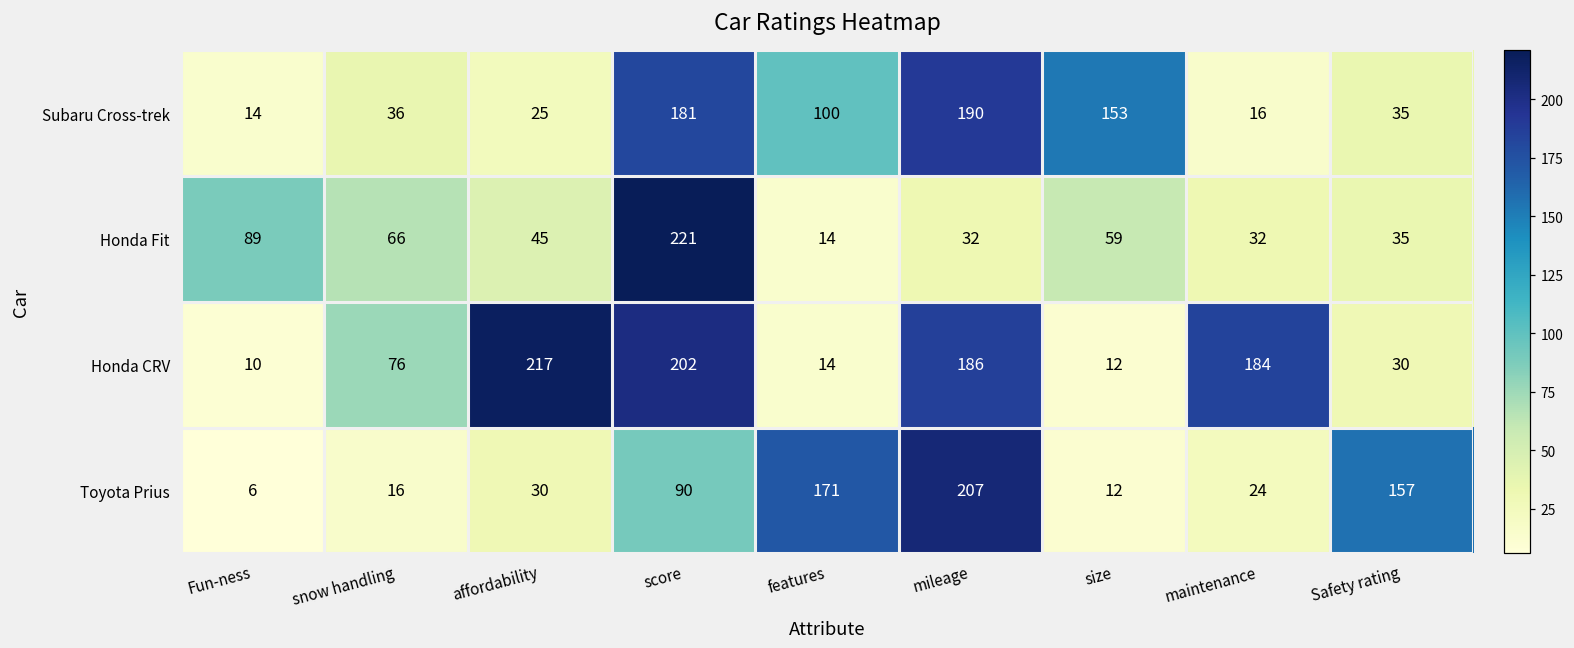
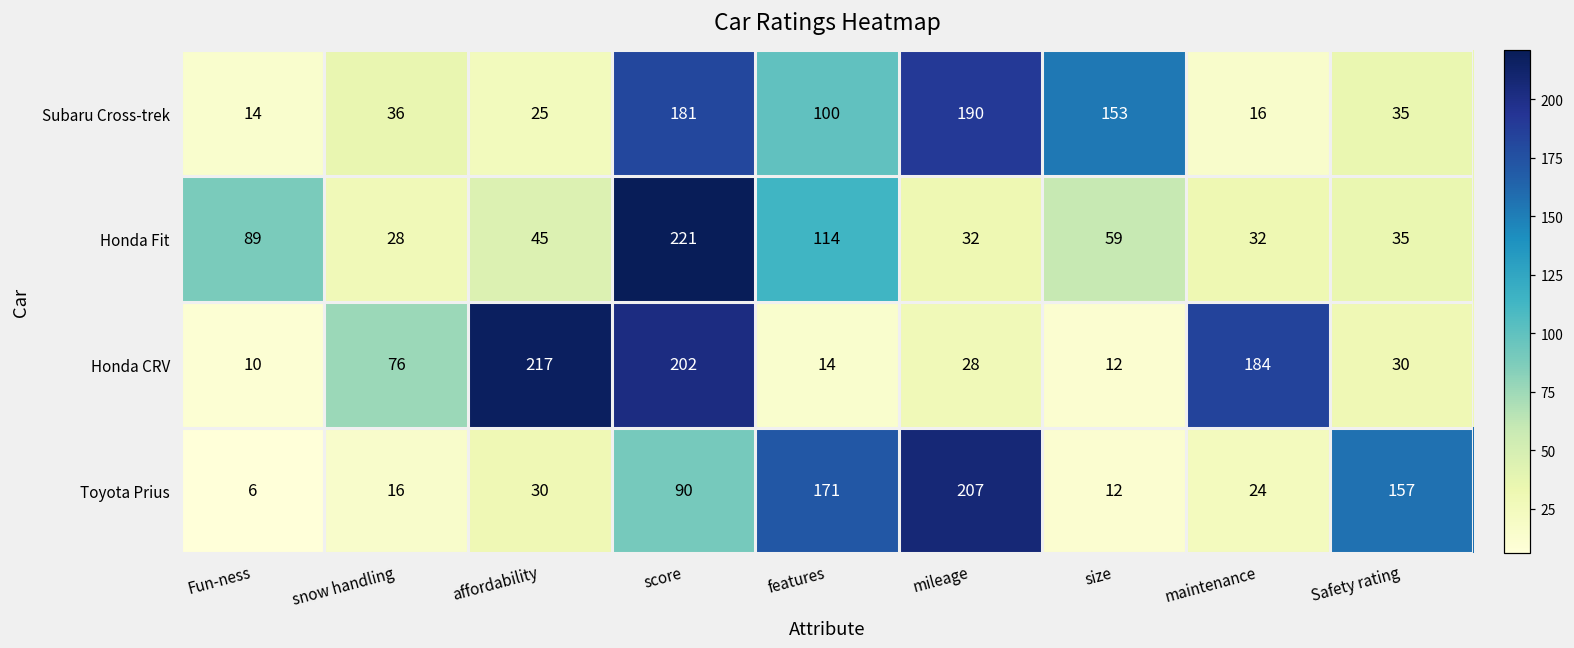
Honda Fit, snow handling: 66 -> 28
Honda Fit, features: 14 -> 114
Honda CRV, mileage: 186 -> 28
